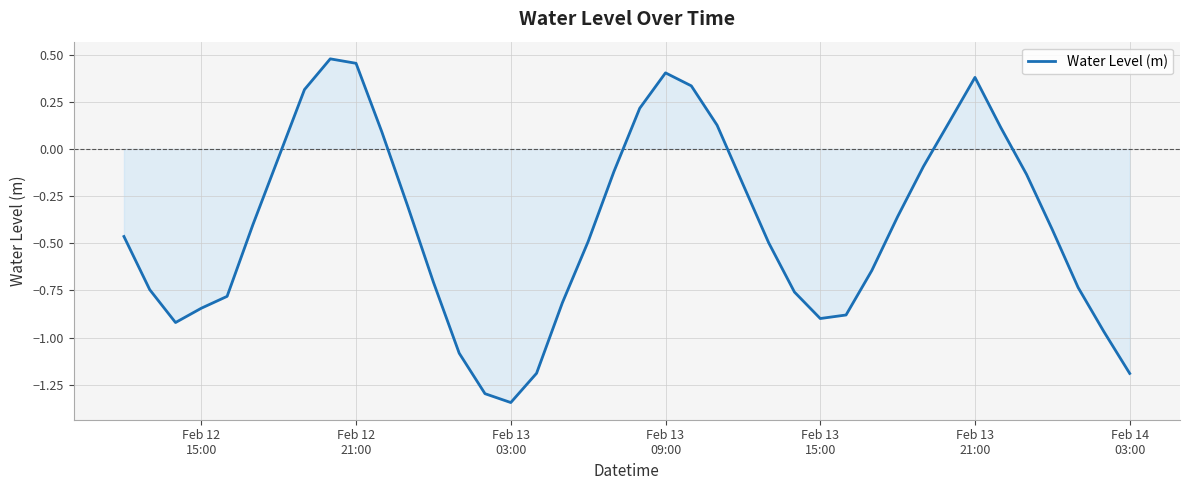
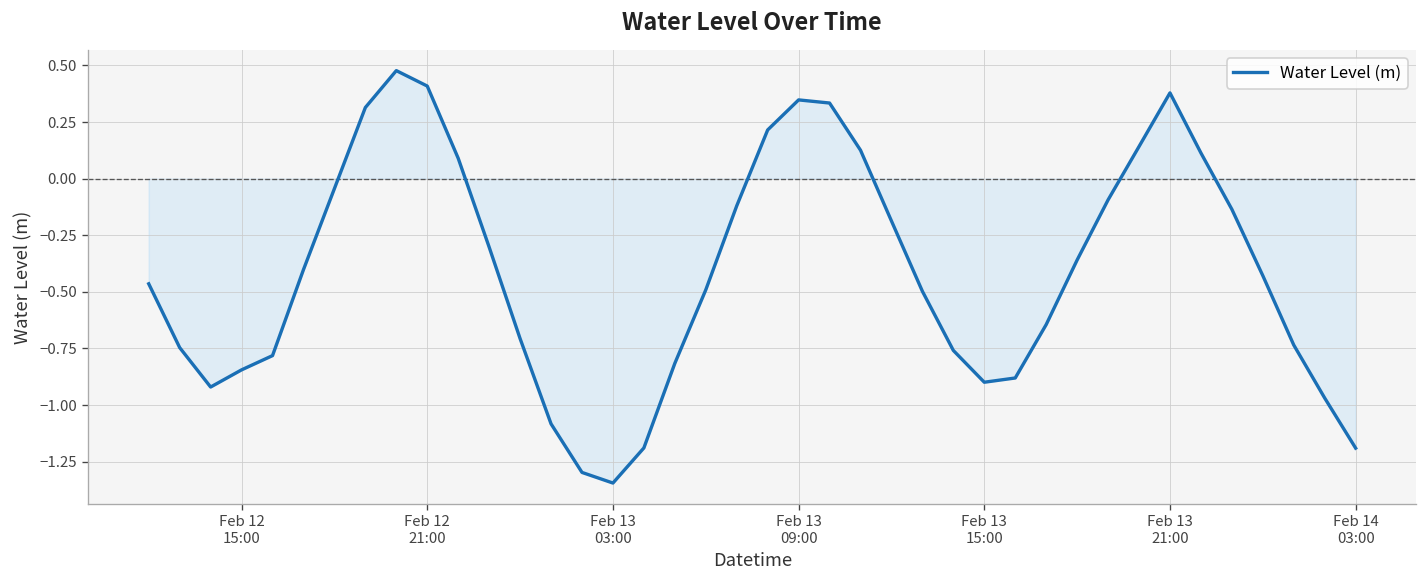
Water Level (m), Feb 12 21:00: 0.45 -> 0.41
Water Level (m), Feb 13 09:00: 0.40 -> 0.35
